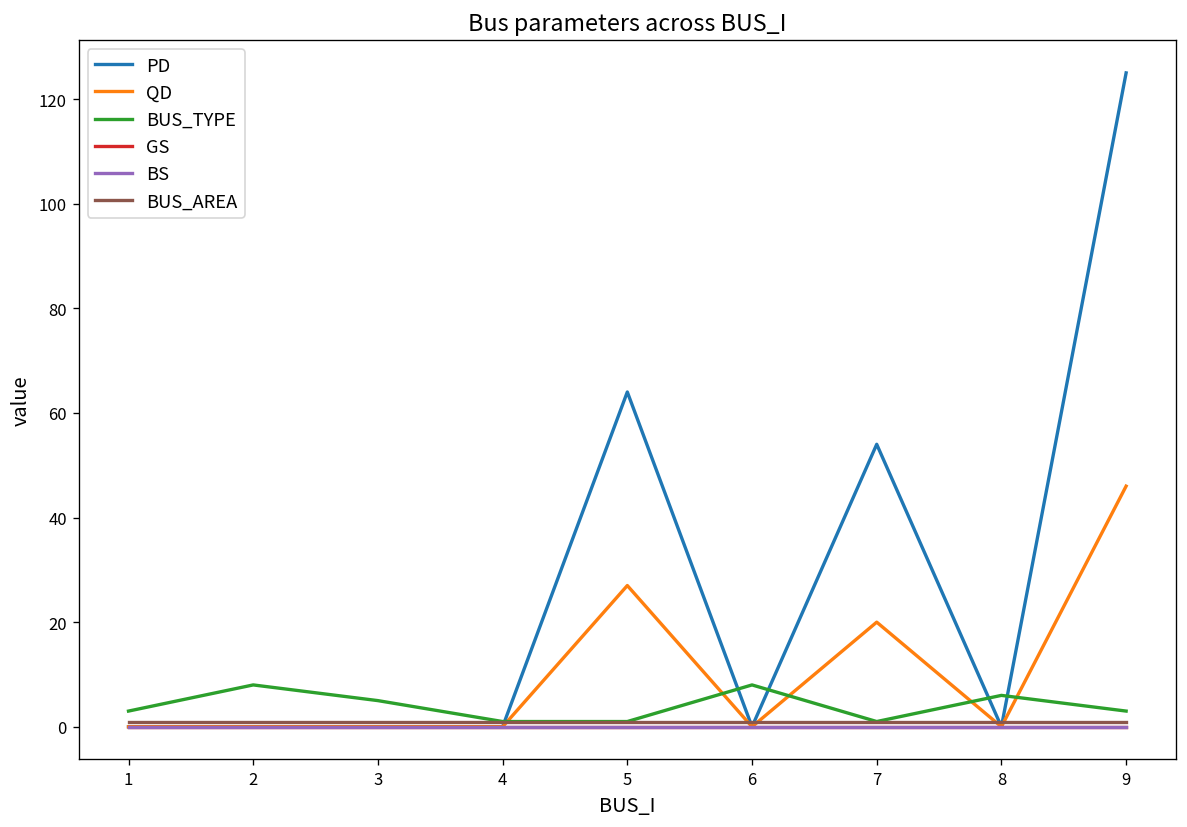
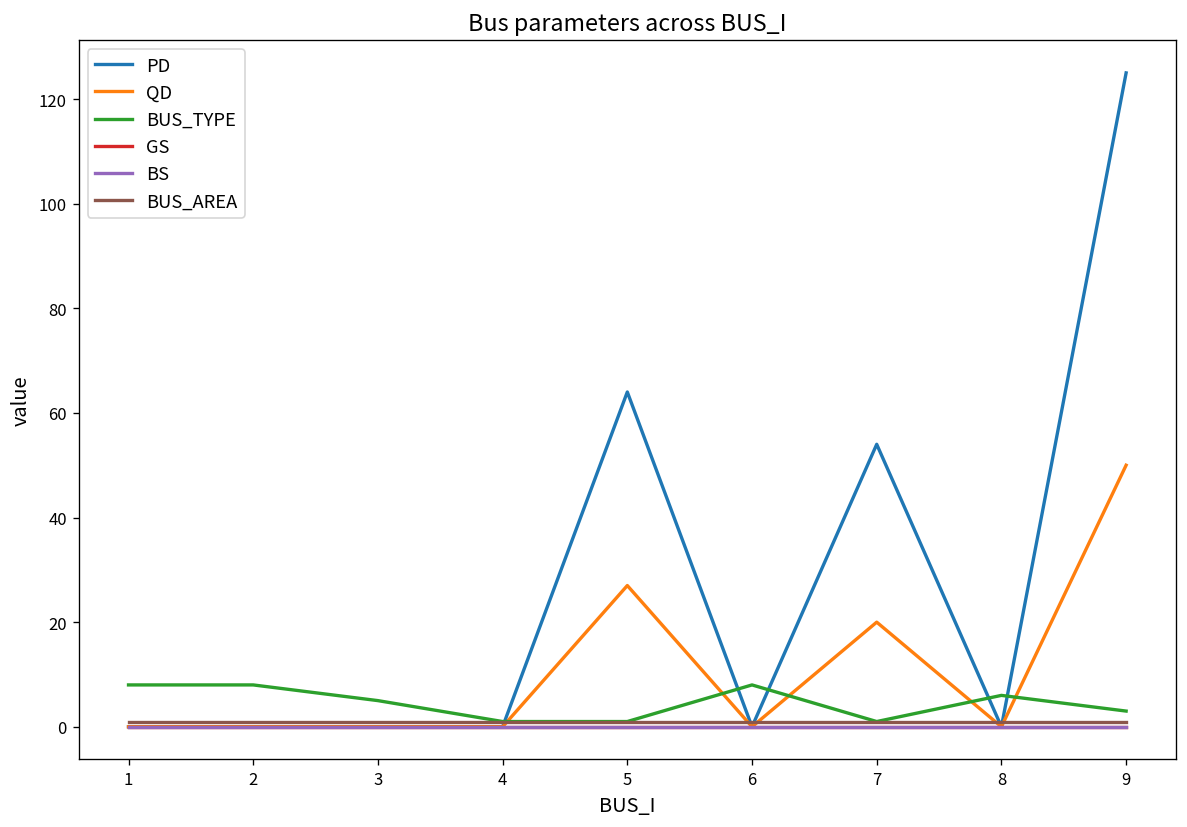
BUS_TYPE, 1: 3 -> 8
QD, 9: 46 -> 50
